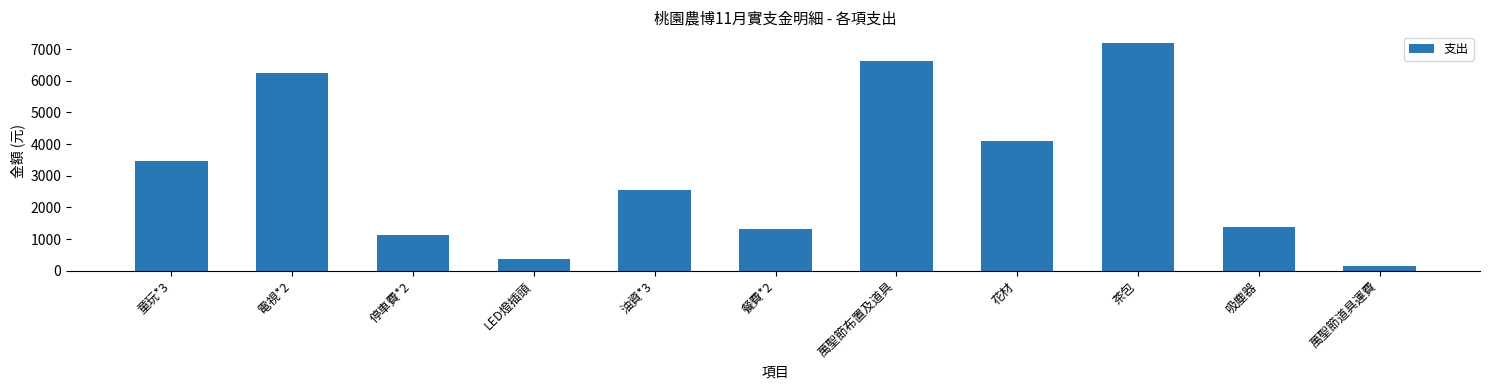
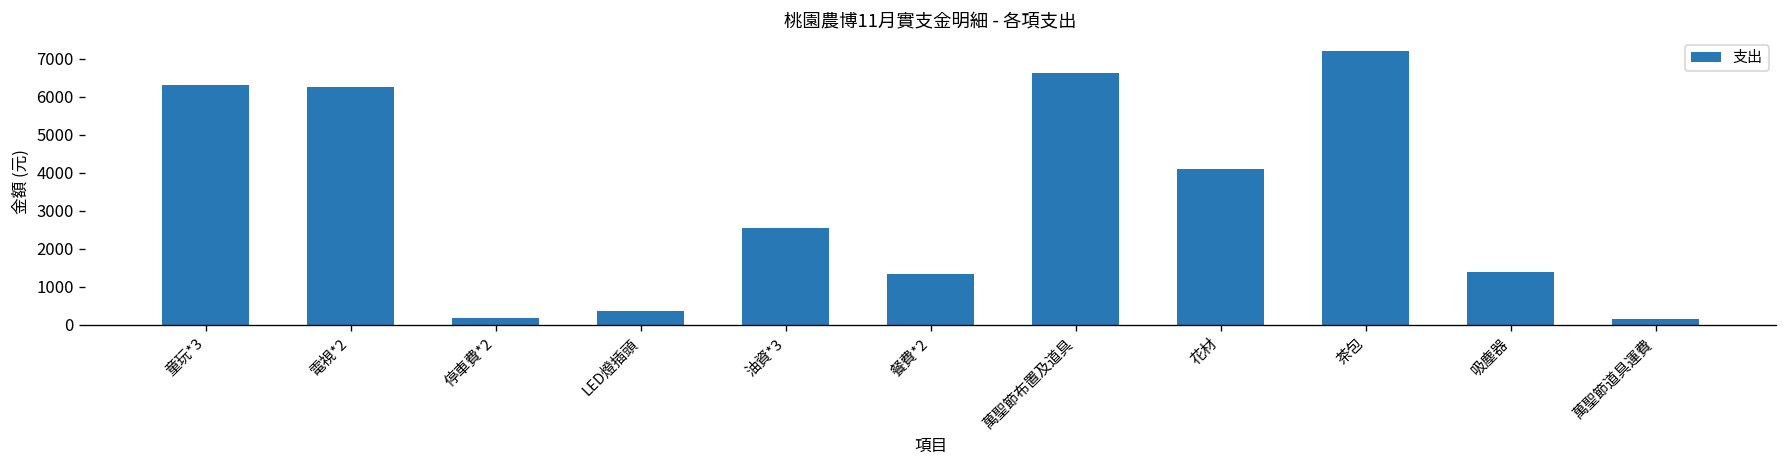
童玩*3: 3500 -> 6300
停車費*2: 1100 -> 200
